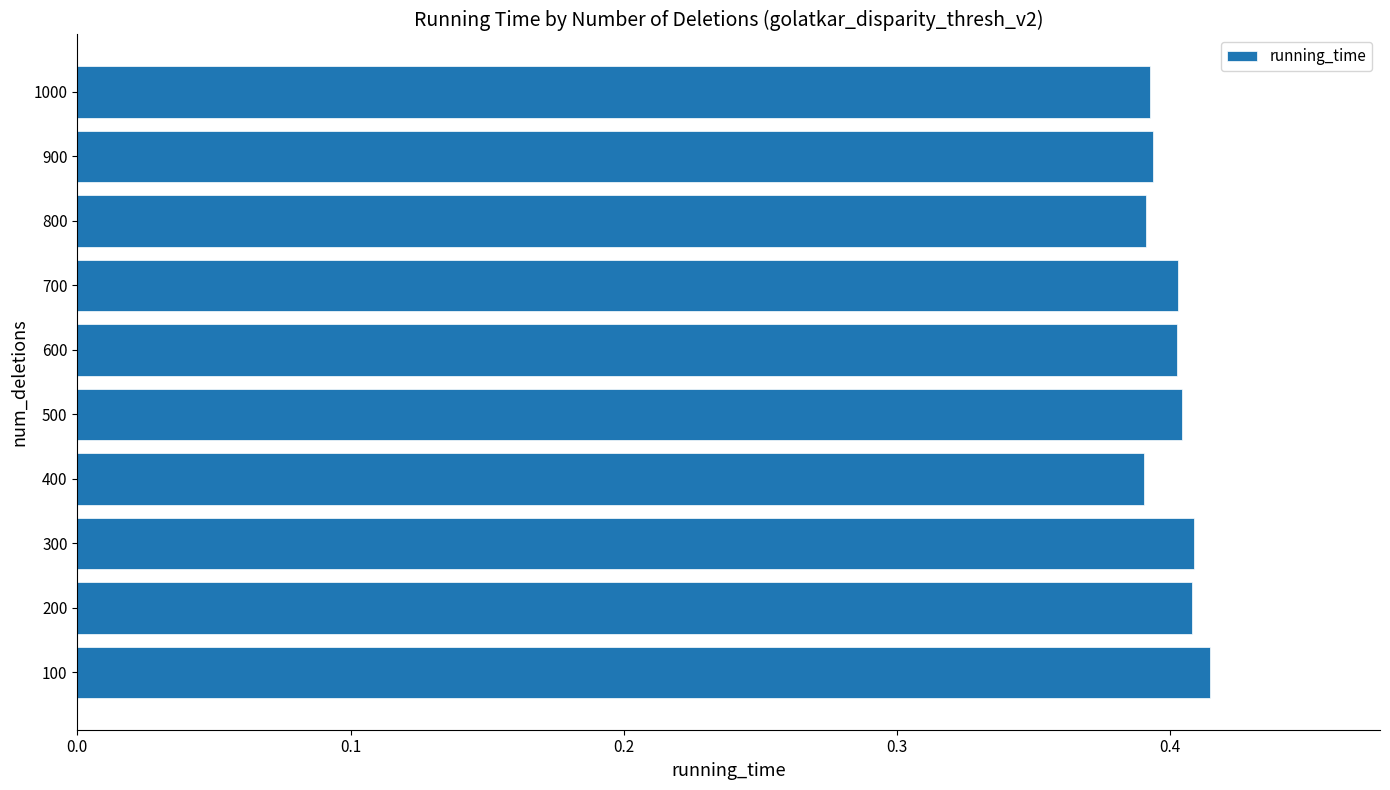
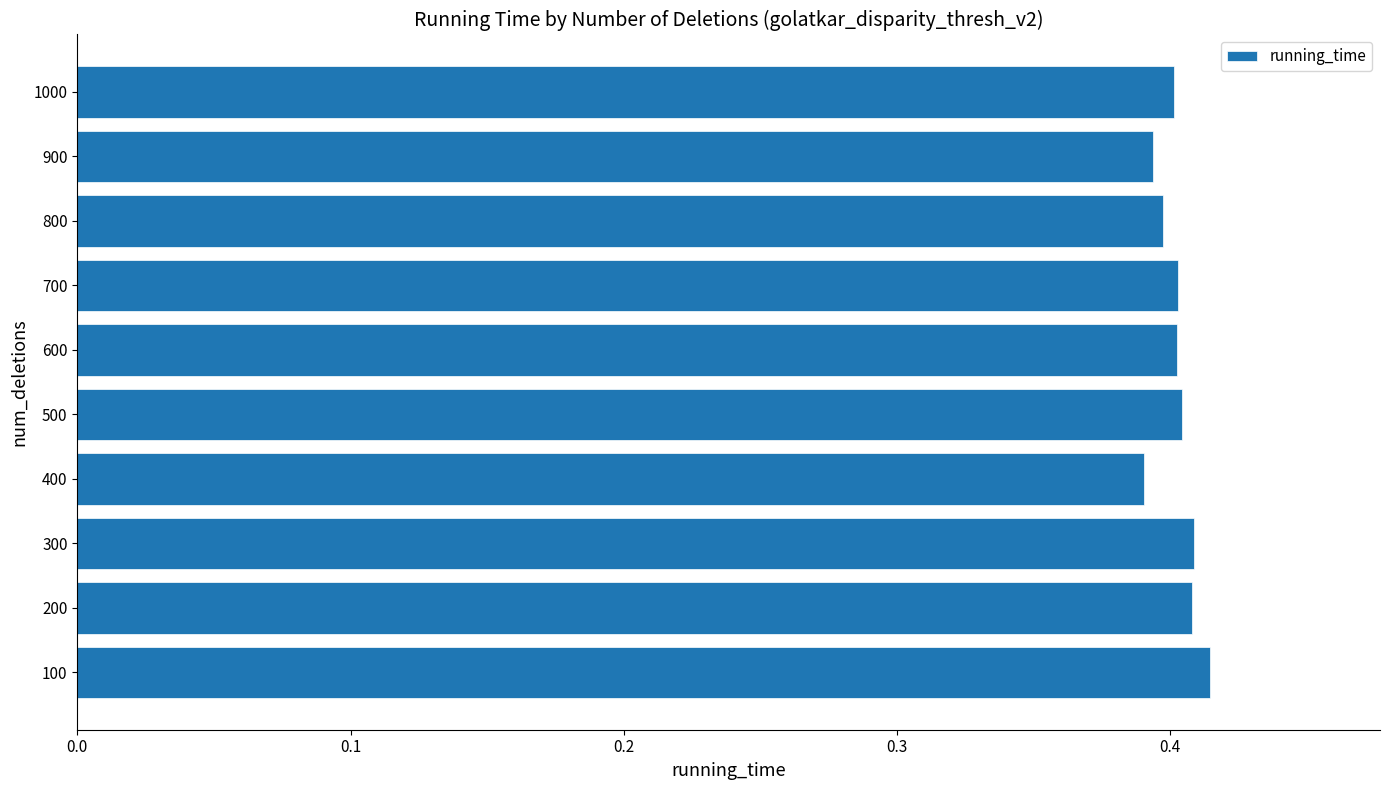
1000: 0.392 -> 0.401
800: 0.391 -> 0.397
